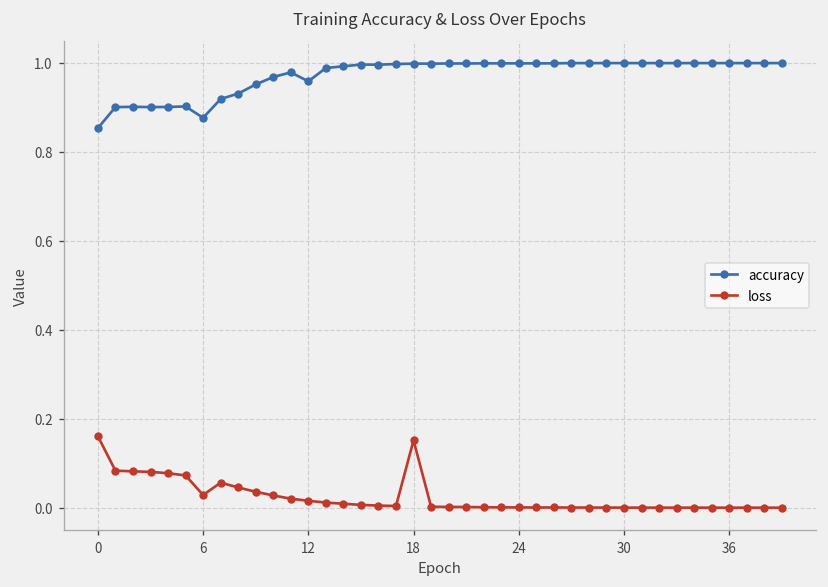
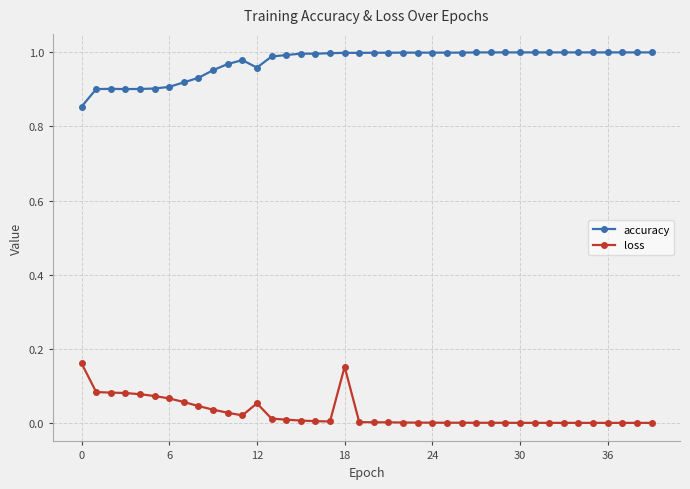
accuracy, 6: 0.88 -> 0.91
loss, 6: 0.03 -> 0.07
loss, 12: 0.02 -> 0.05
